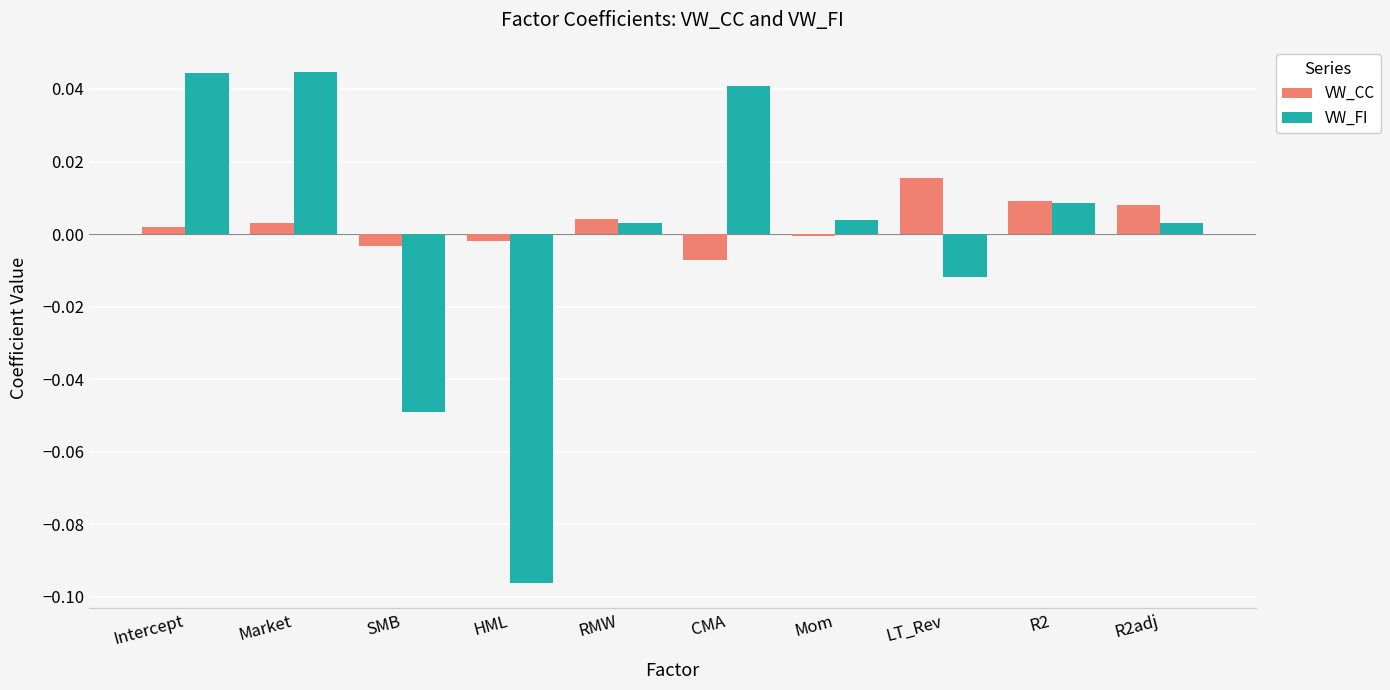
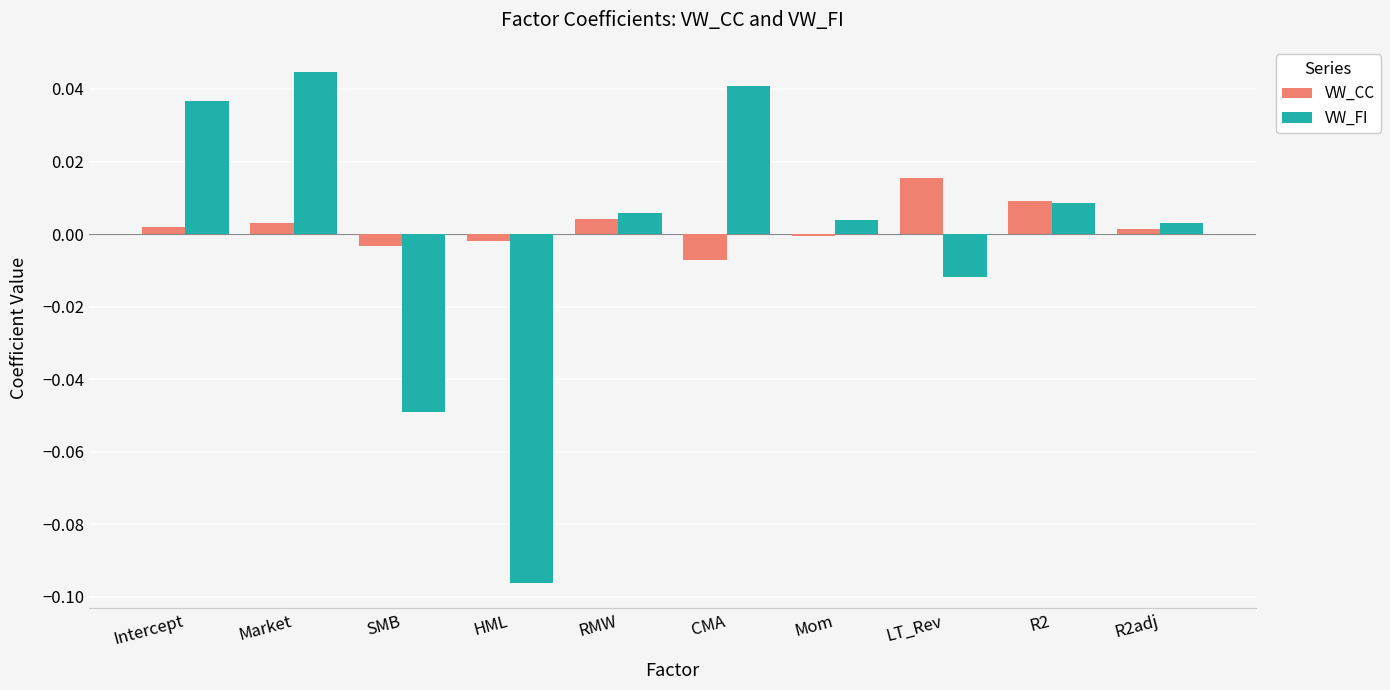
VW_FI, Intercept: 0.044 -> 0.037
VW_FI, RMW: 0.003 -> 0.006
VW_CC, R2adj: 0.008 -> 0.002
